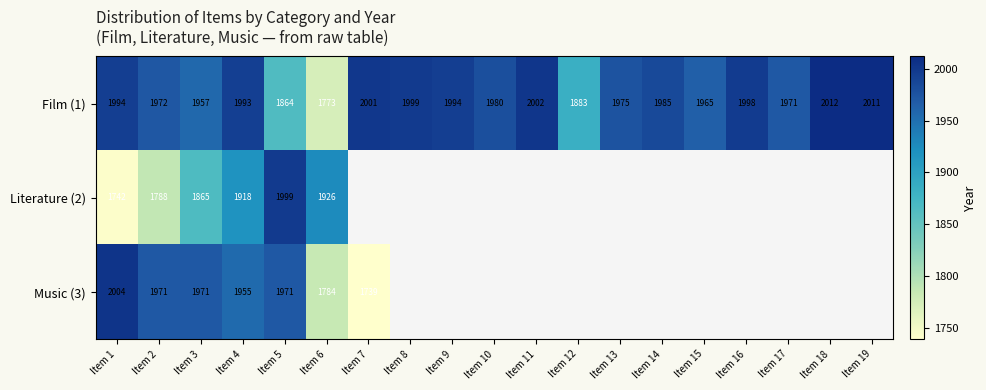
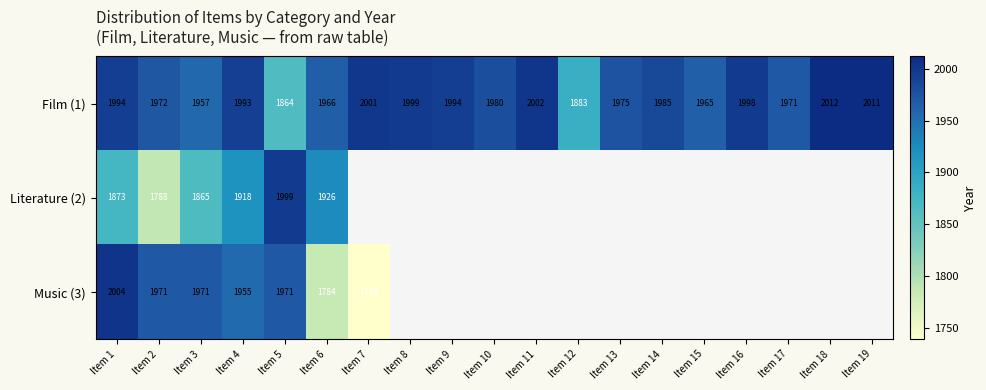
Film (1), Item 6: 1773 -> 1966
Literature (2), Item 1: 1742 -> 1873
